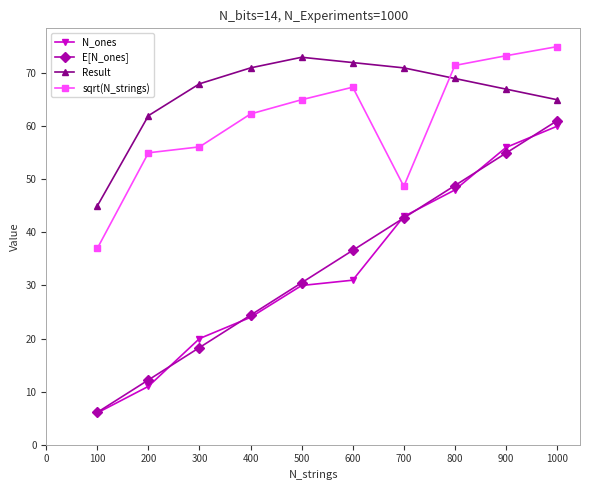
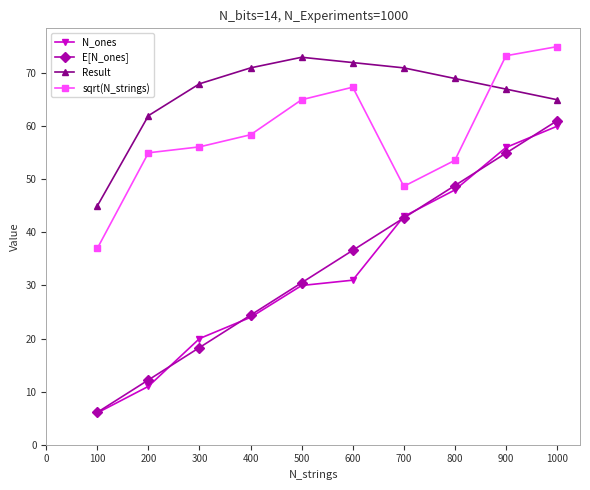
sqrt(N_strings), 400: 62 -> 58
sqrt(N_strings), 800: 71 -> 54
